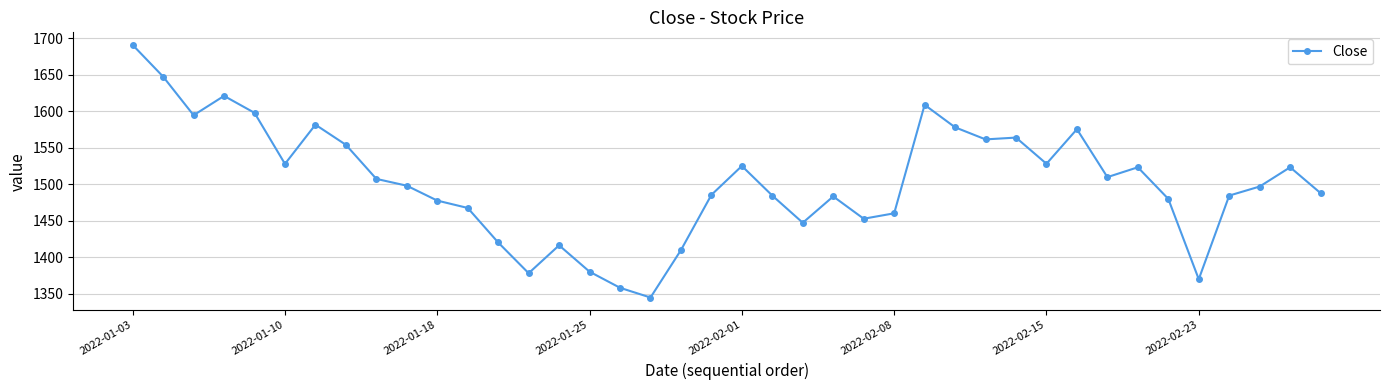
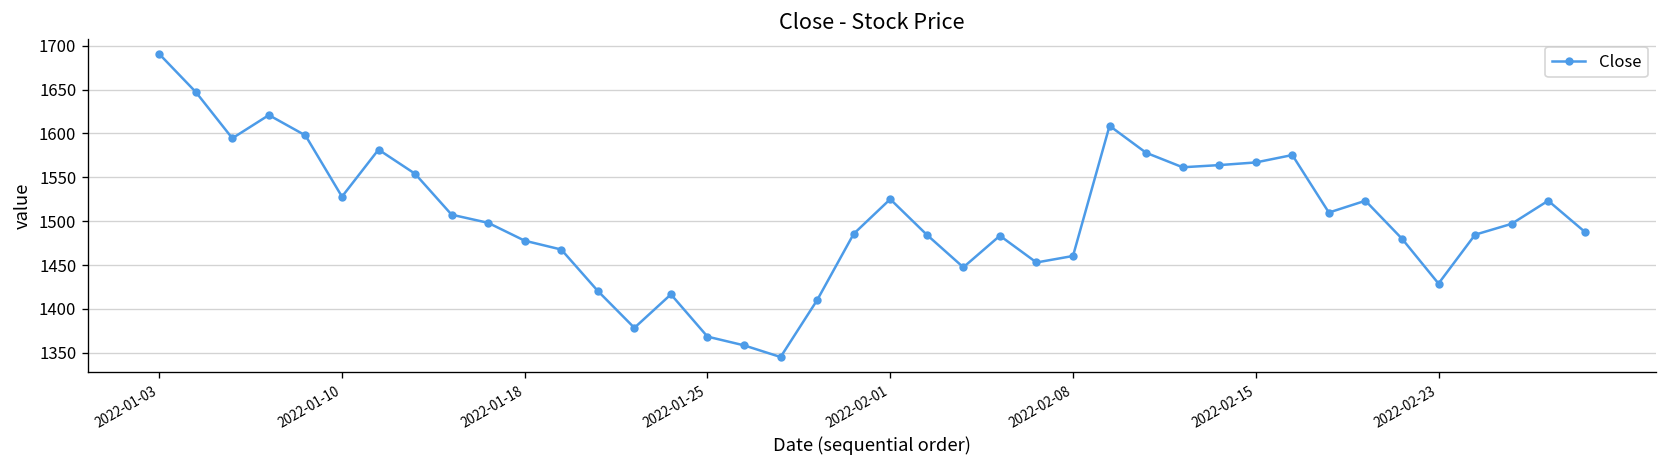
2022-01-25: 1380 -> 1370
2022-02-15: 1530 -> 1570
2022-02-23: 1370 -> 1430
